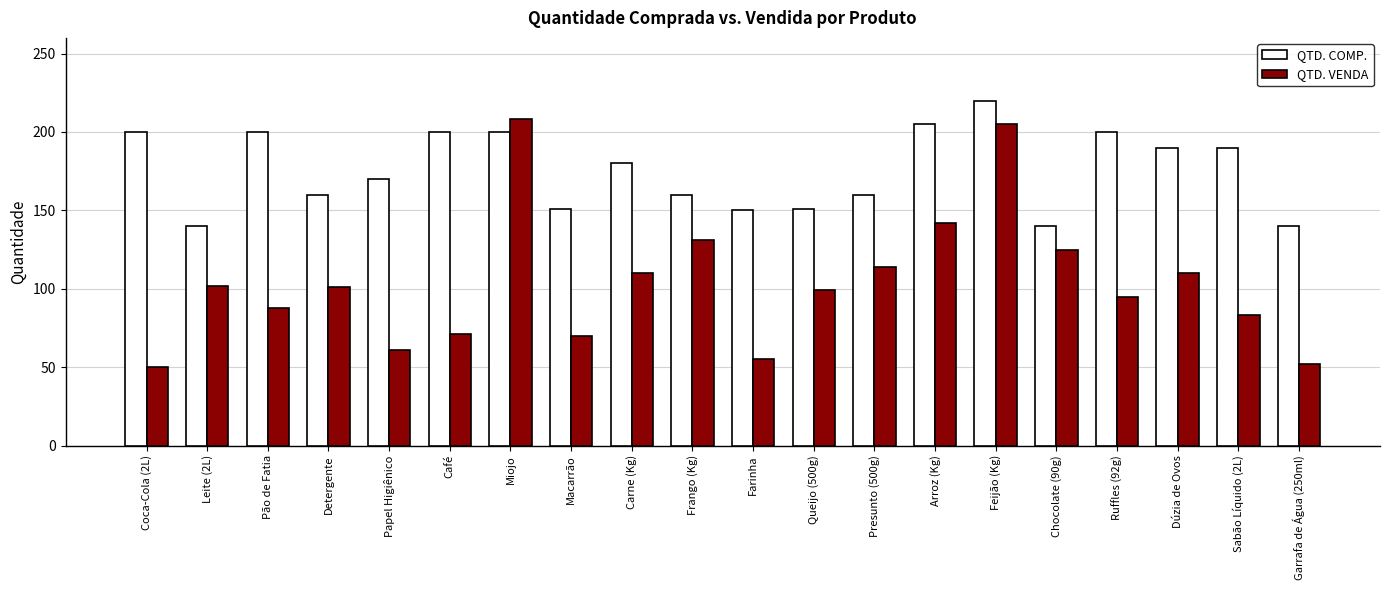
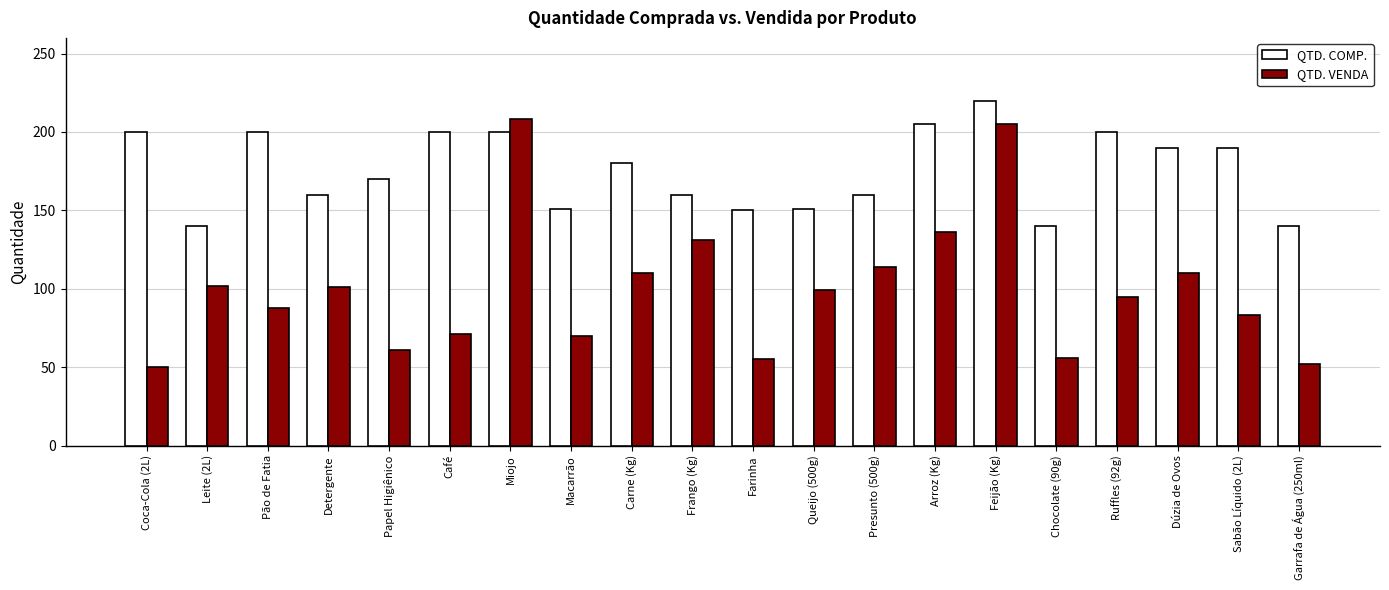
QTD. VENDA, Arroz (Kg): 142 -> 136
QTD. VENDA, Chocolate (90g): 125 -> 56
